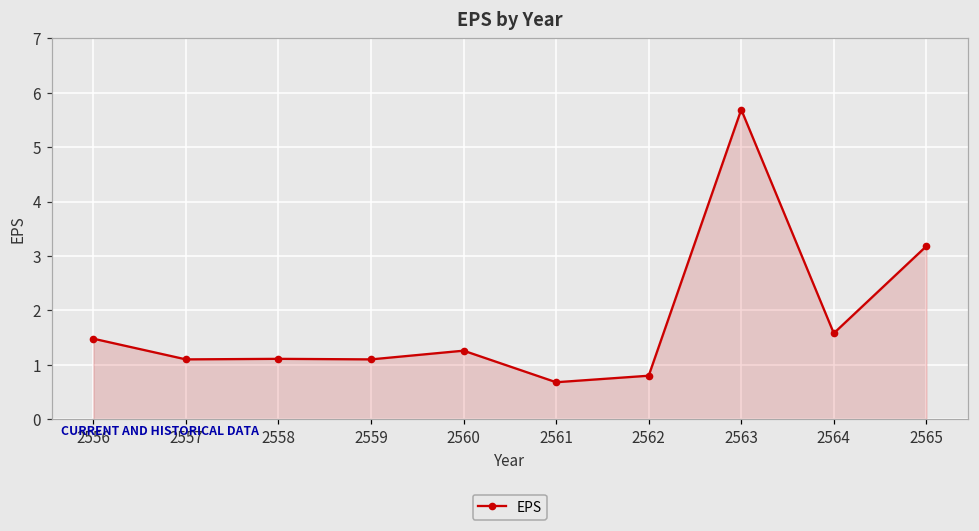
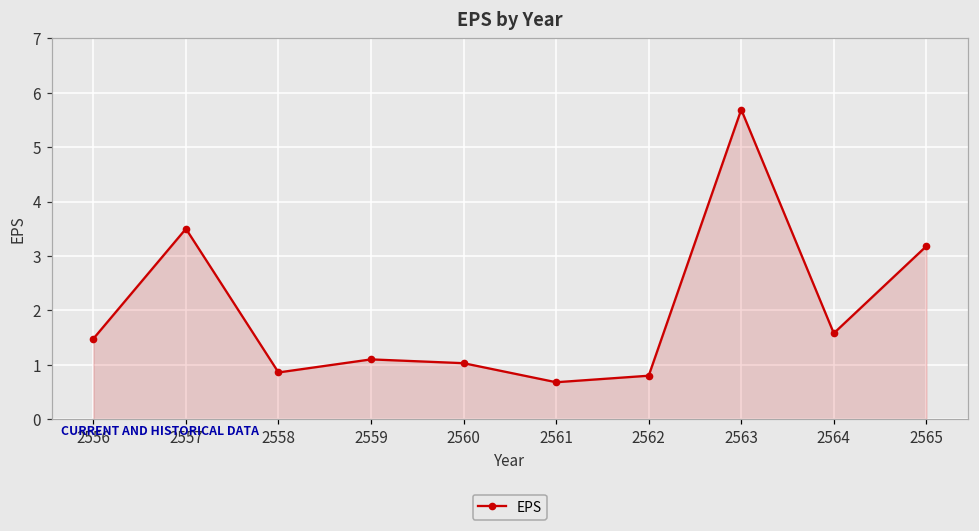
2557: 1.1 -> 3.5
2558: 1.1 -> 0.9
2560: 1.3 -> 1.0
